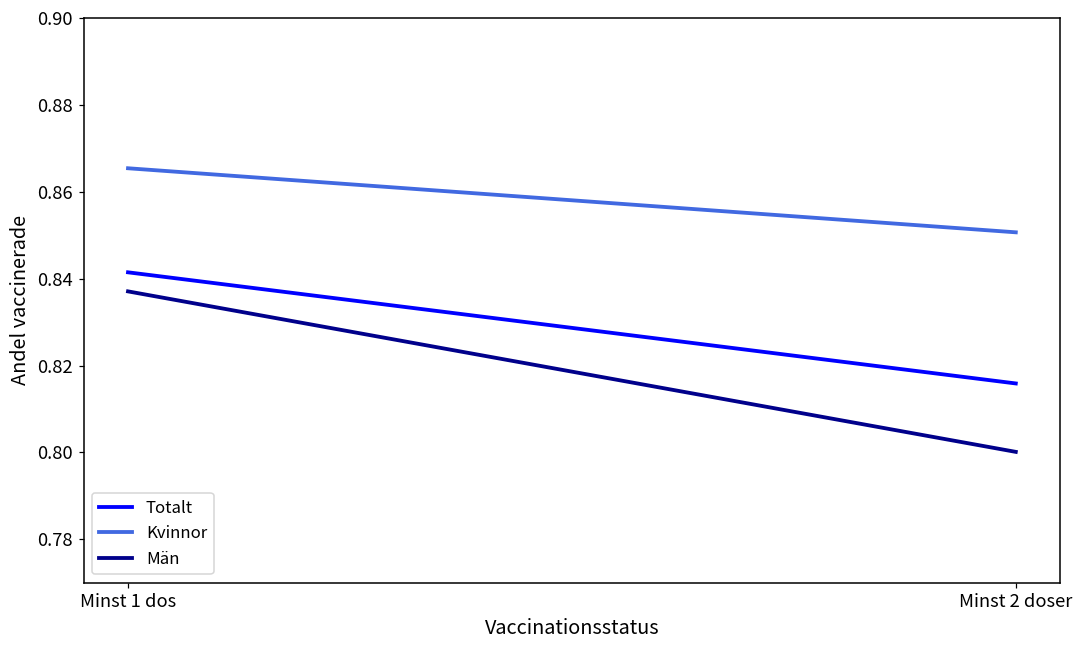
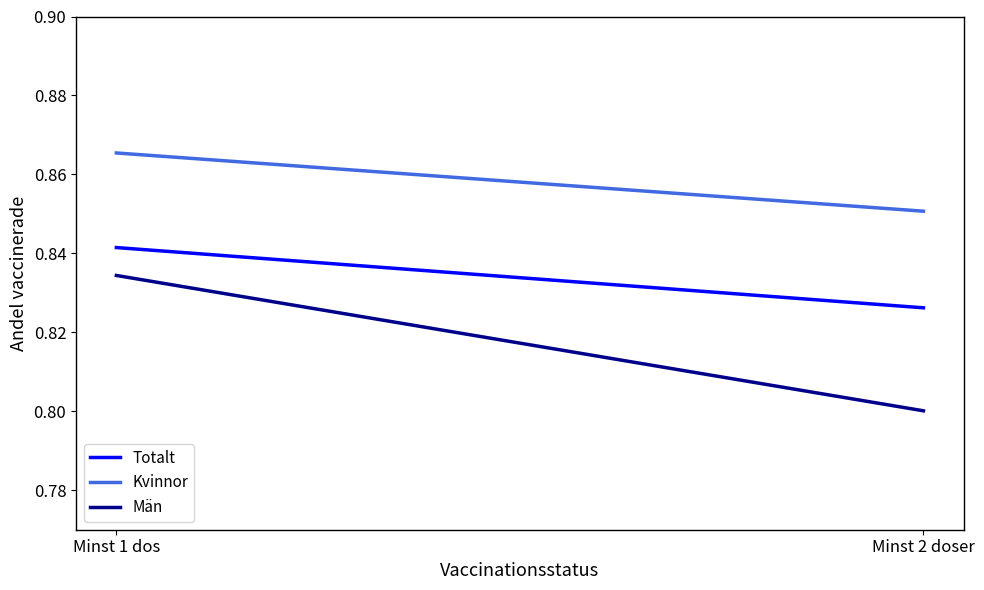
Män, Minst 1 dos: 0.837 -> 0.834
Totalt, Minst 2 doser: 0.816 -> 0.826
